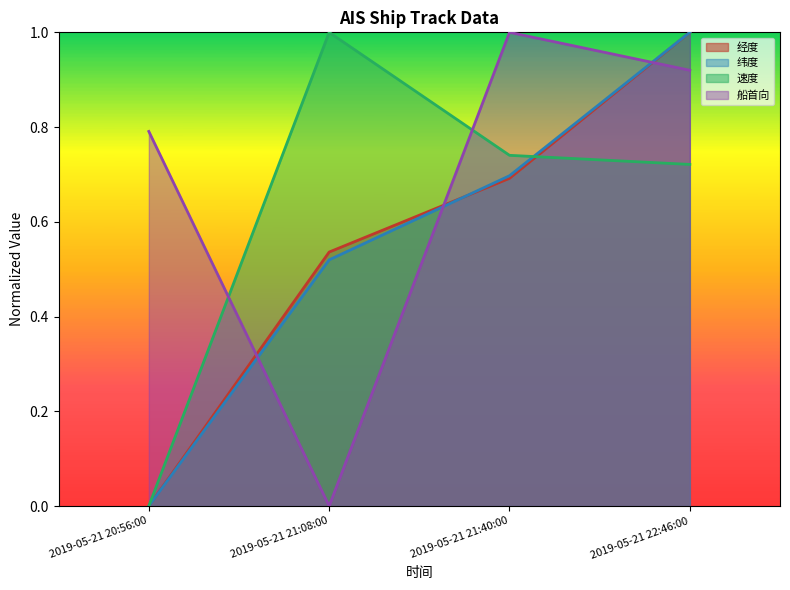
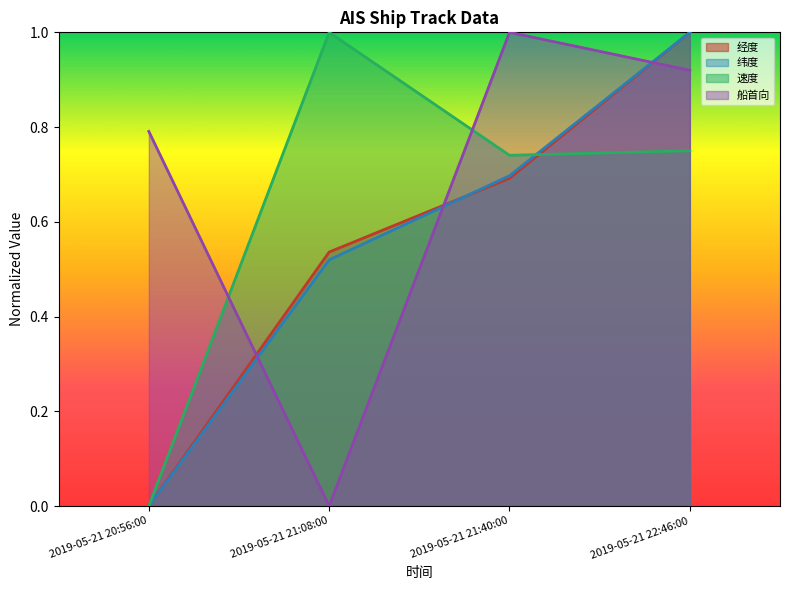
速度, 2019-05-21 22:46:00: 0.72 -> 0.75
